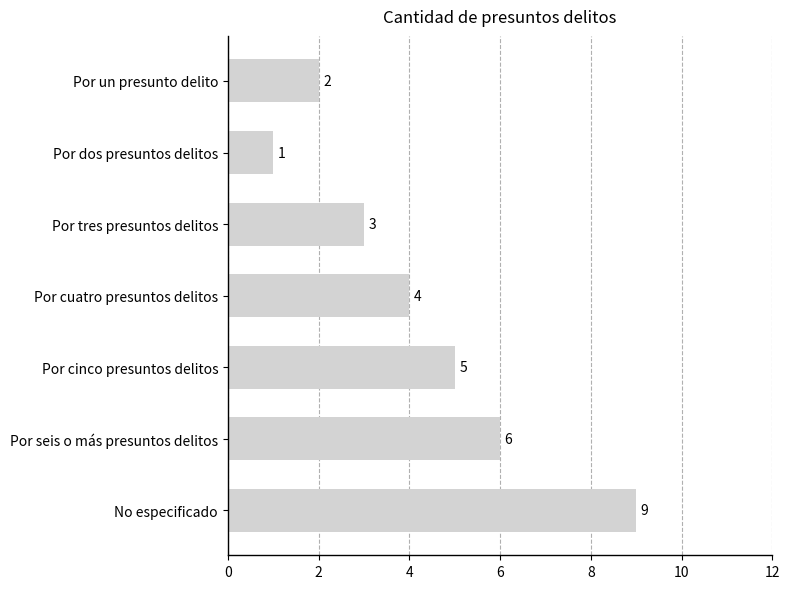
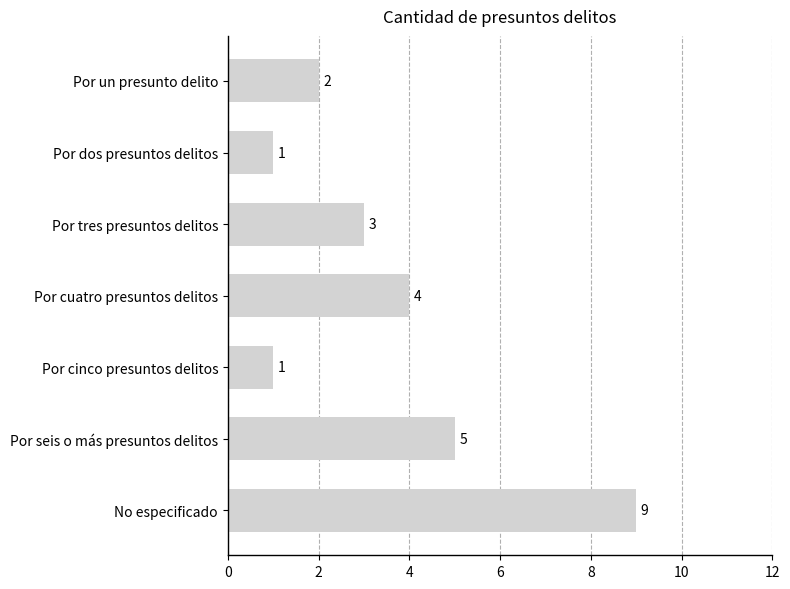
Por cinco presuntos delitos: 5 -> 1
Por seis o más presuntos delitos: 6 -> 5
